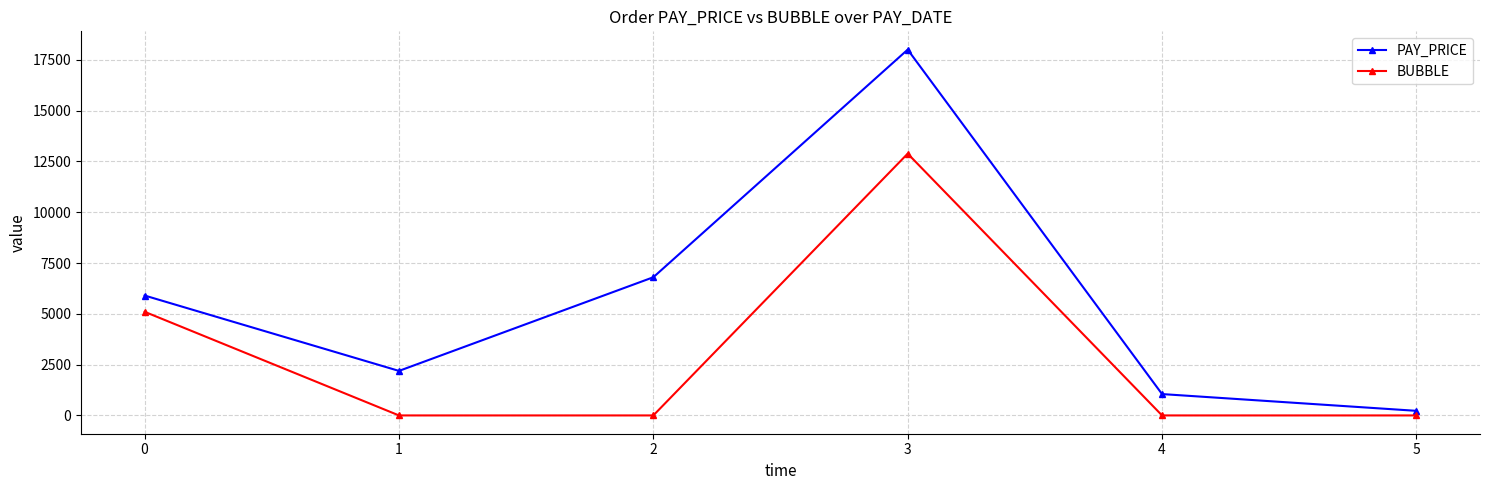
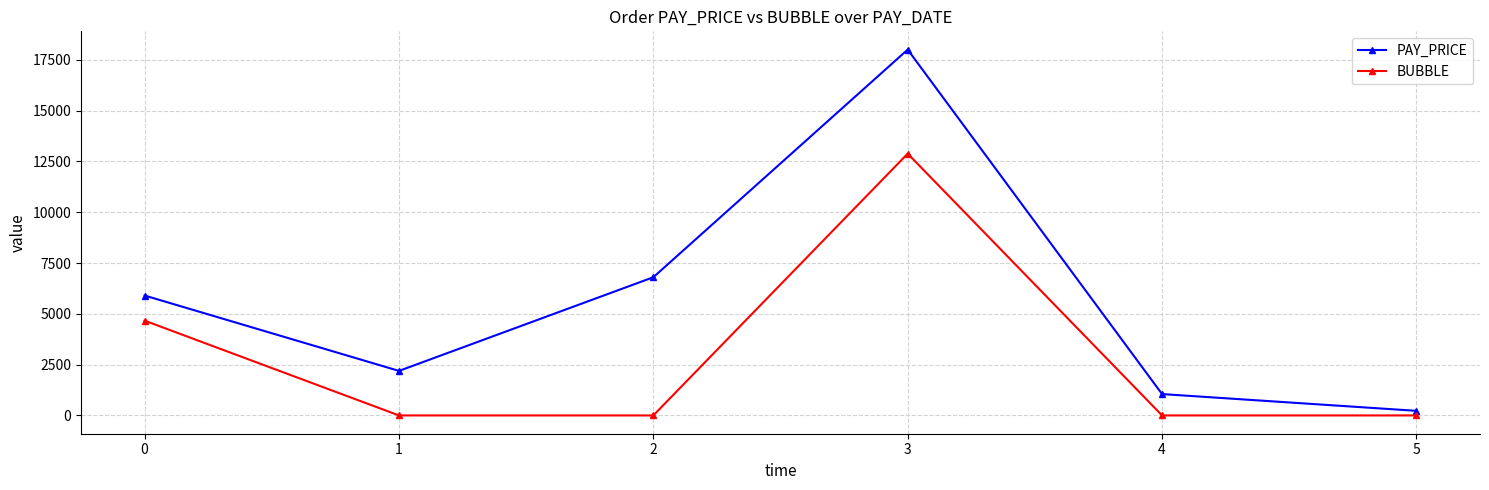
BUBBLE, 0: 5100 -> 4700
